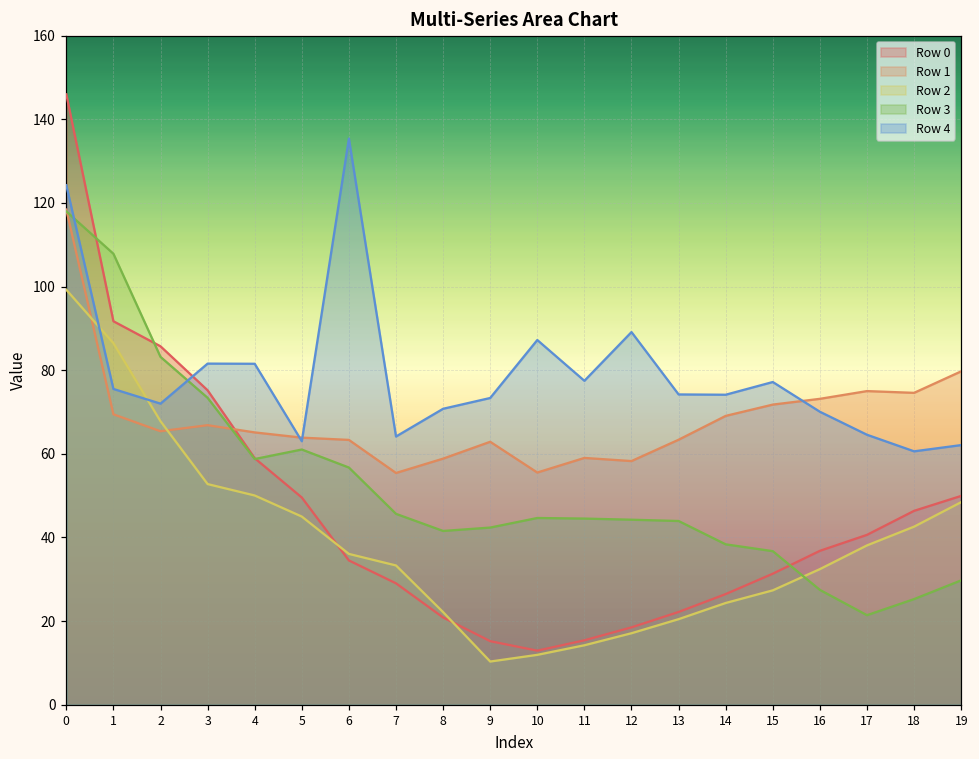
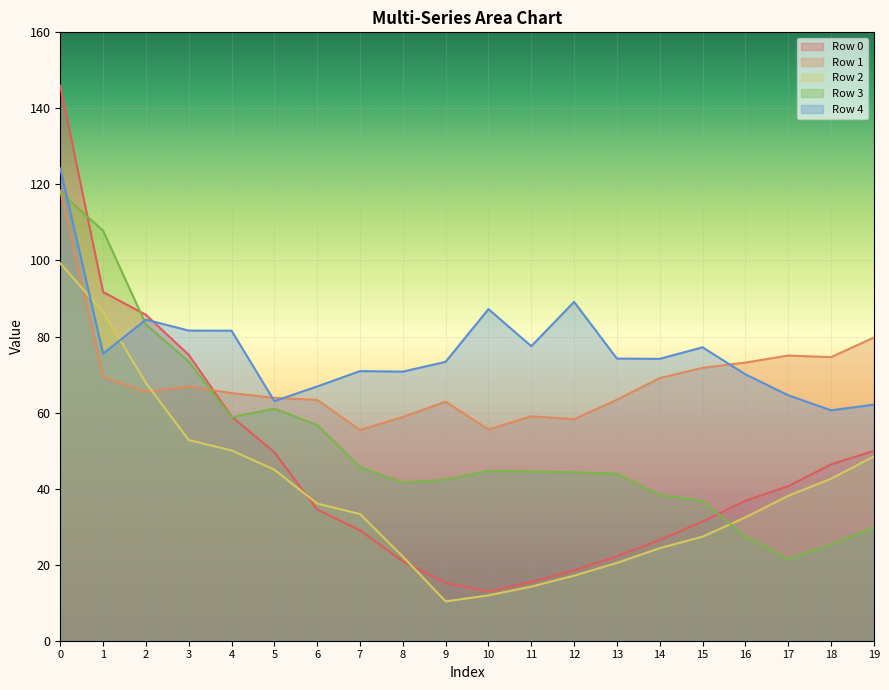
Row 4, 2: 72 -> 84
Row 4, 6: 135 -> 67
Row 4, 7: 64 -> 71
